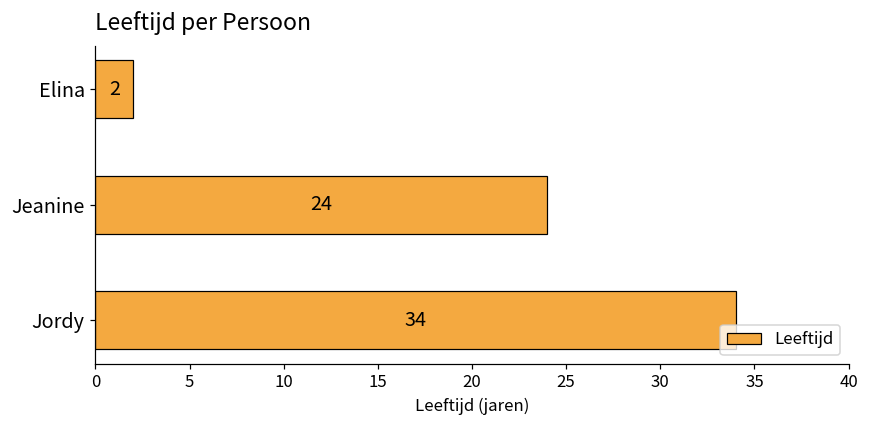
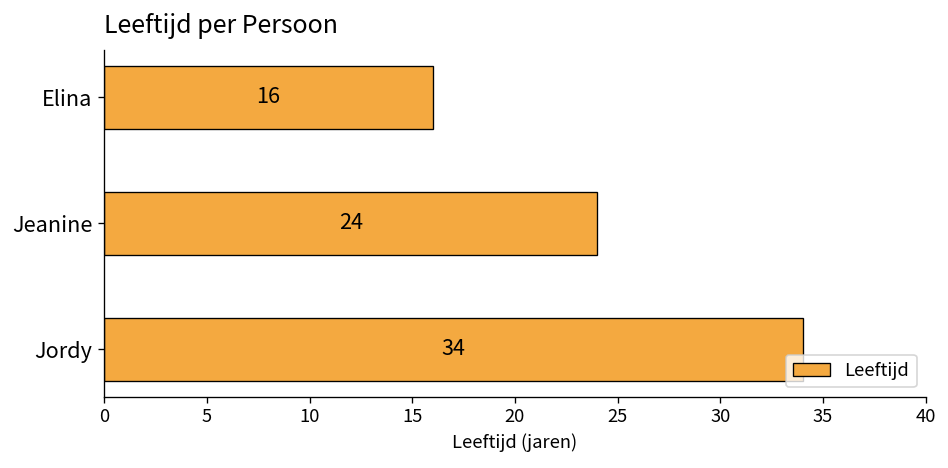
Elina: 2 -> 16
